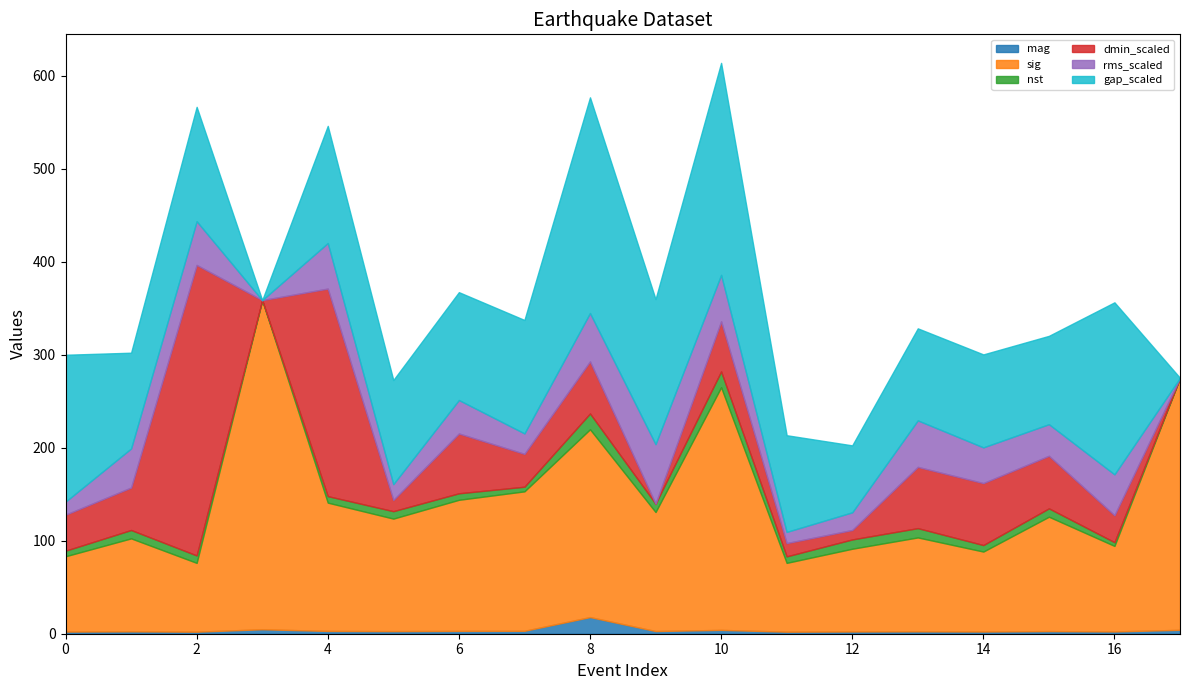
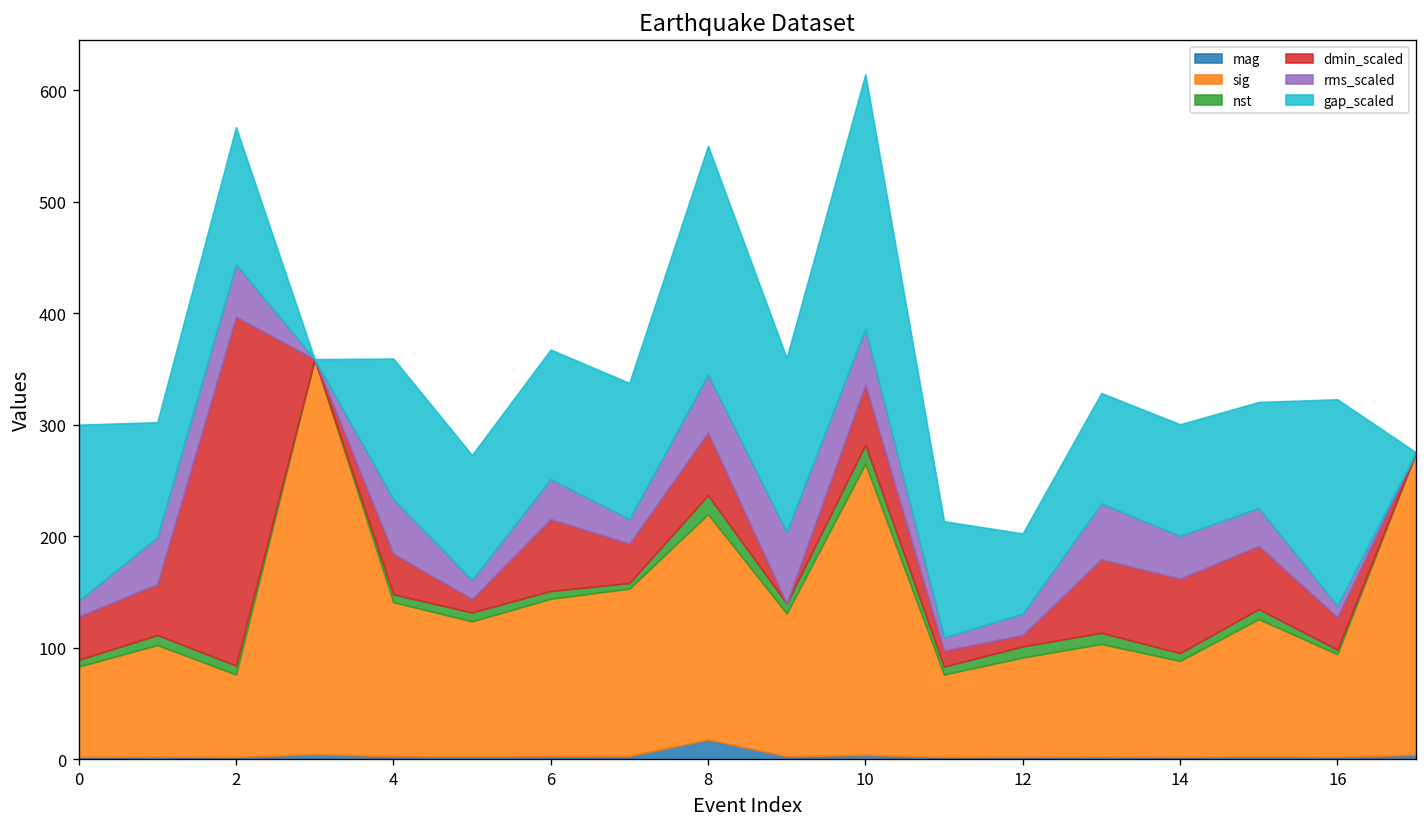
dmin_scaled, 4: 220 -> 40
gap_scaled, 8: 230 -> 210
rms_scaled, 16: 40 -> 10
